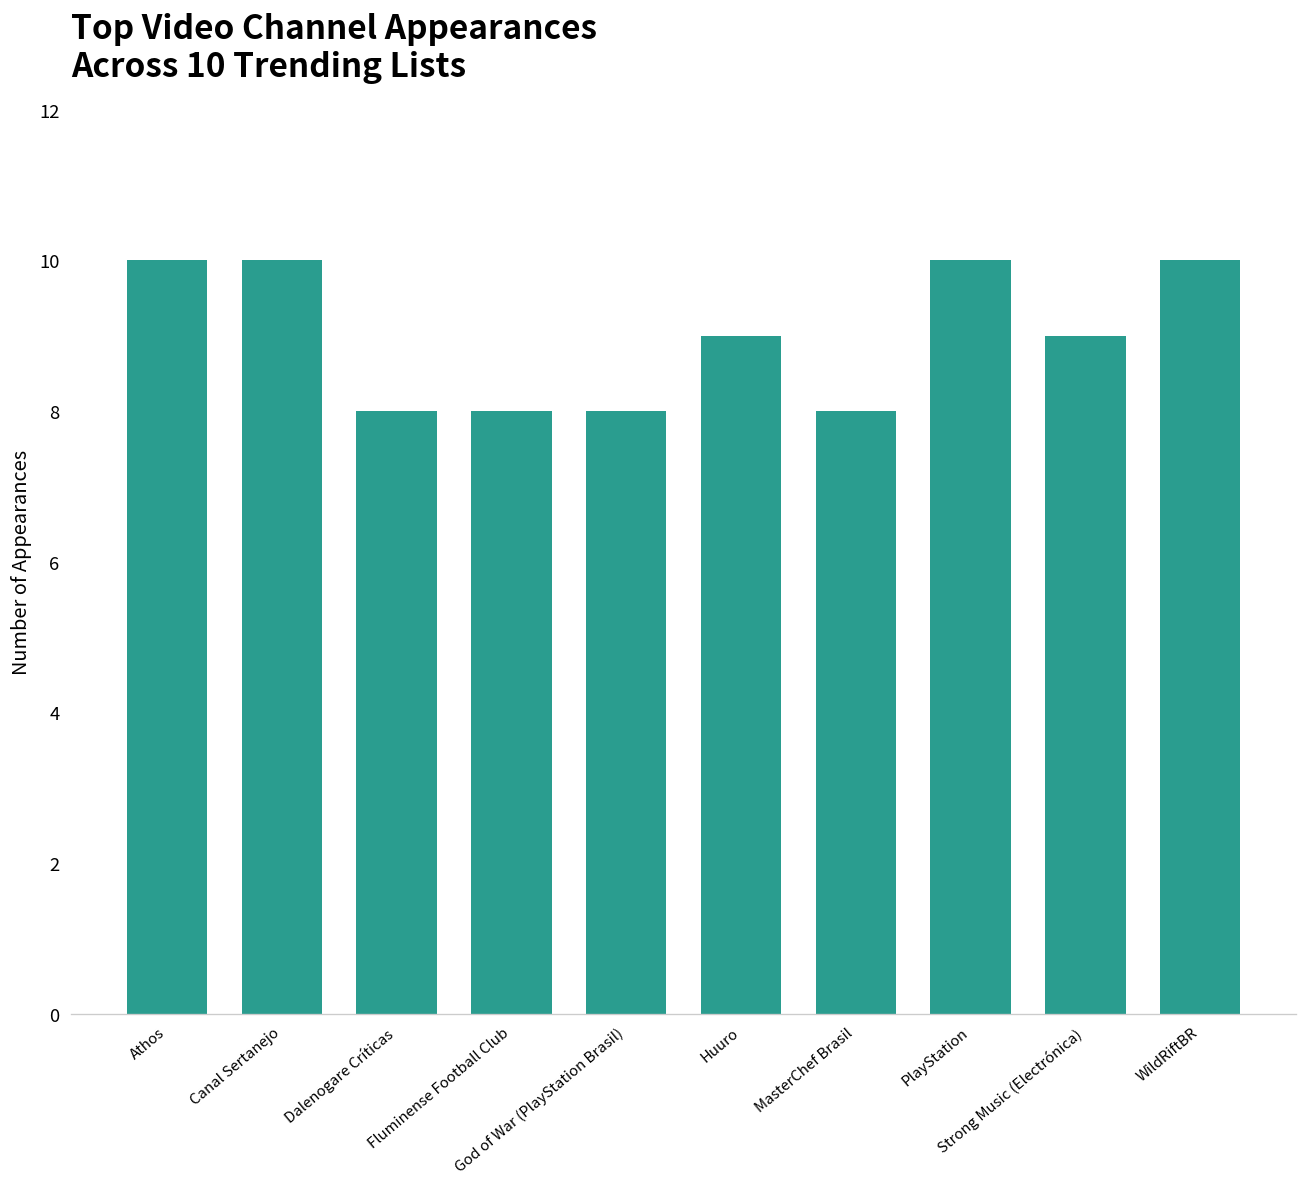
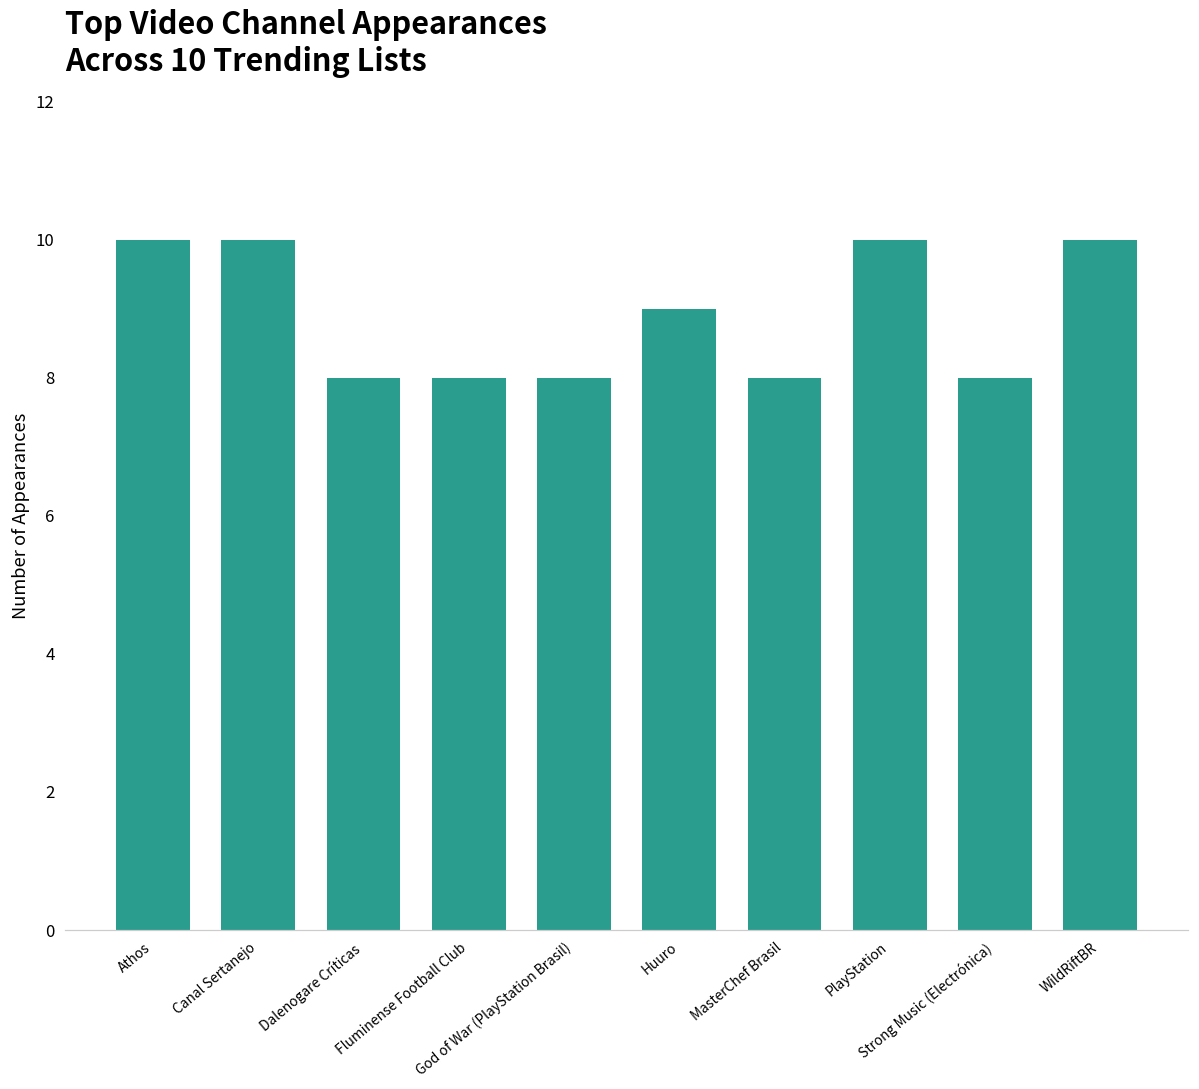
Strong Music (Electrónica): 9 -> 8
